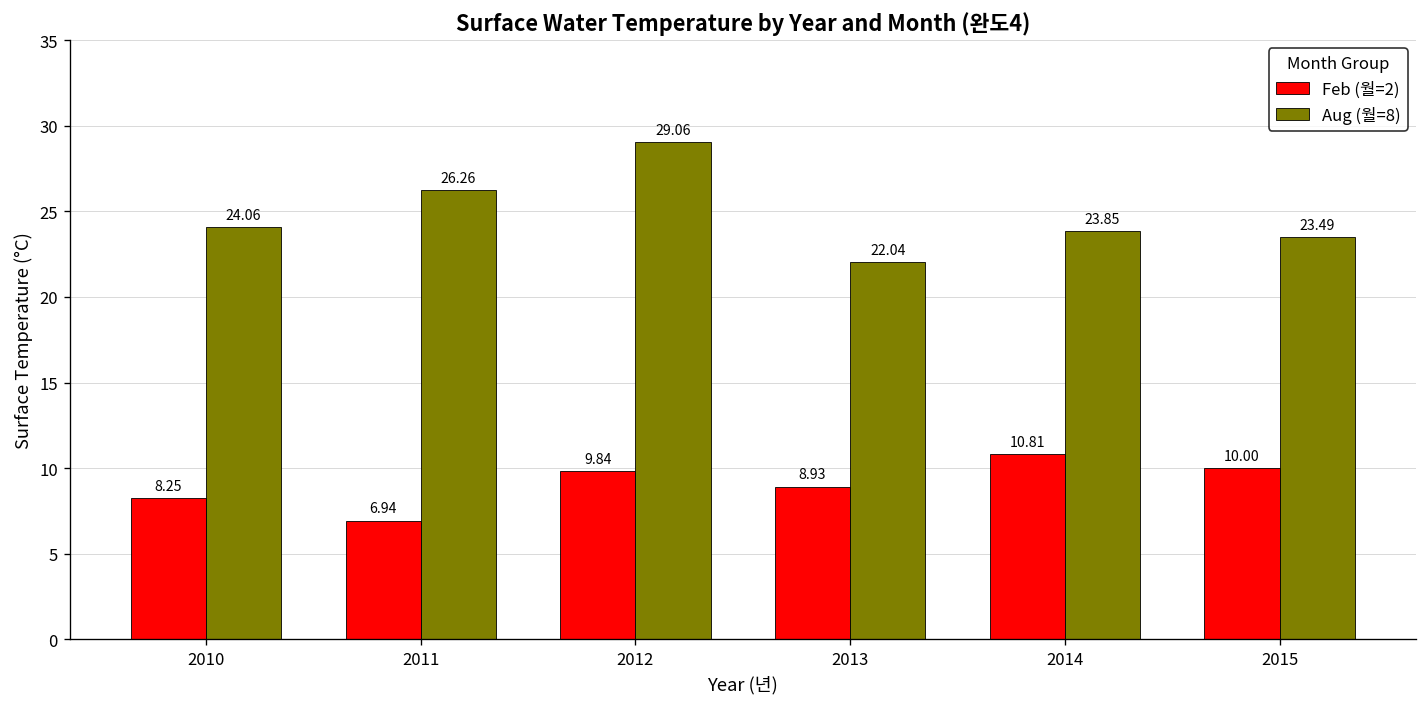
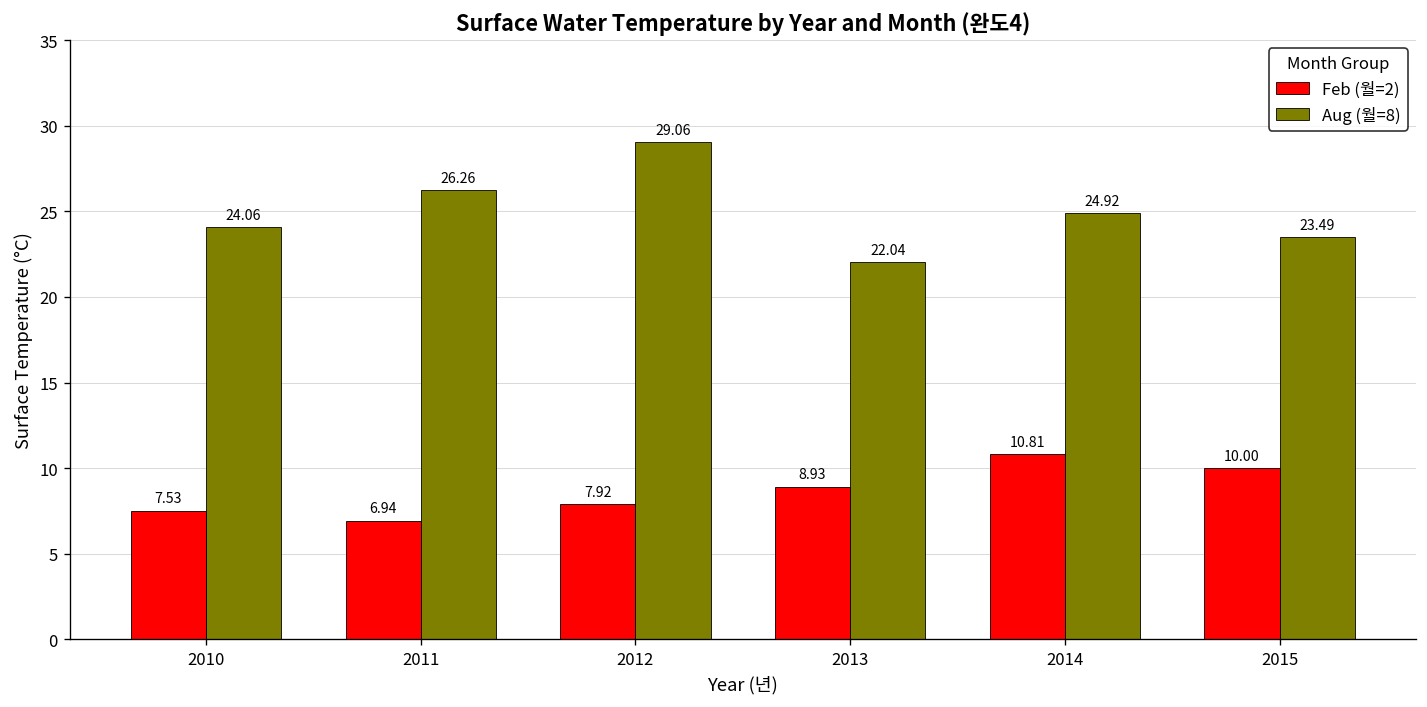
Feb (월=2), 2010: 8.25 -> 7.53
Feb (월=2), 2012: 9.84 -> 7.92
Aug (월=8), 2014: 23.85 -> 24.92
